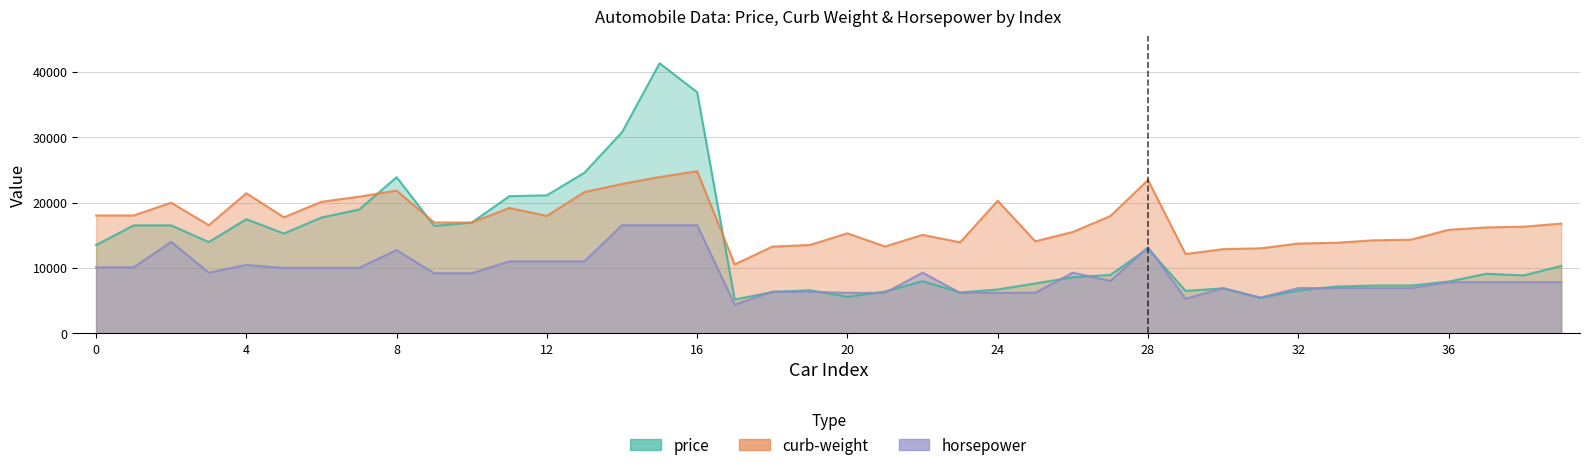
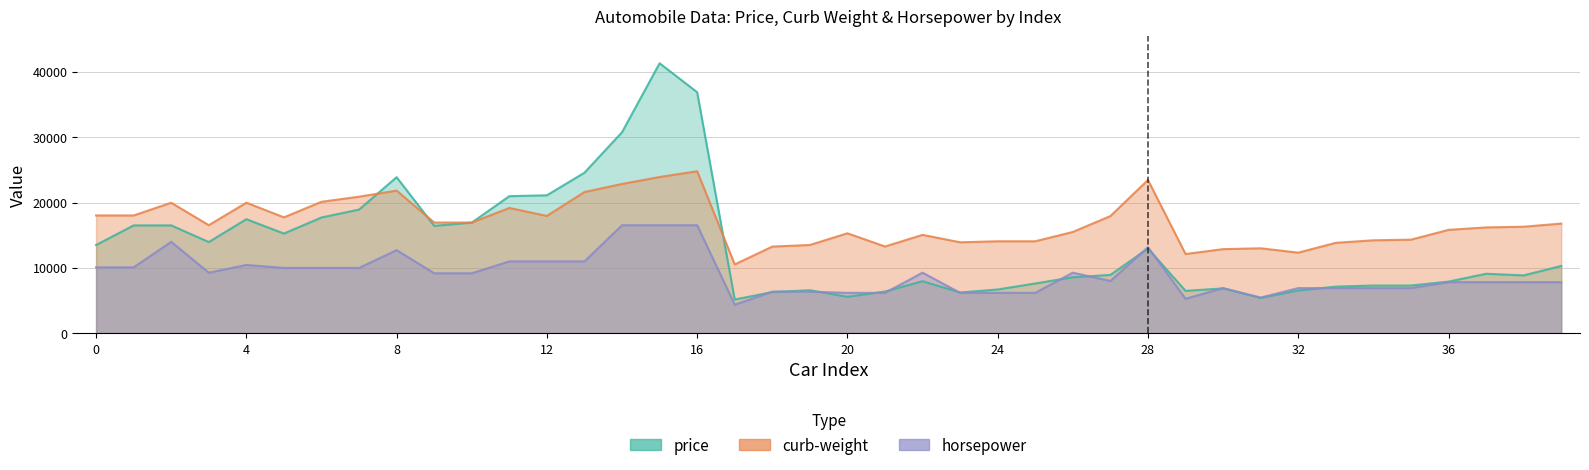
curb-weight, 4: 21000 -> 20000
curb-weight, 24: 20000 -> 14000
curb-weight, 32: 14000 -> 12000
